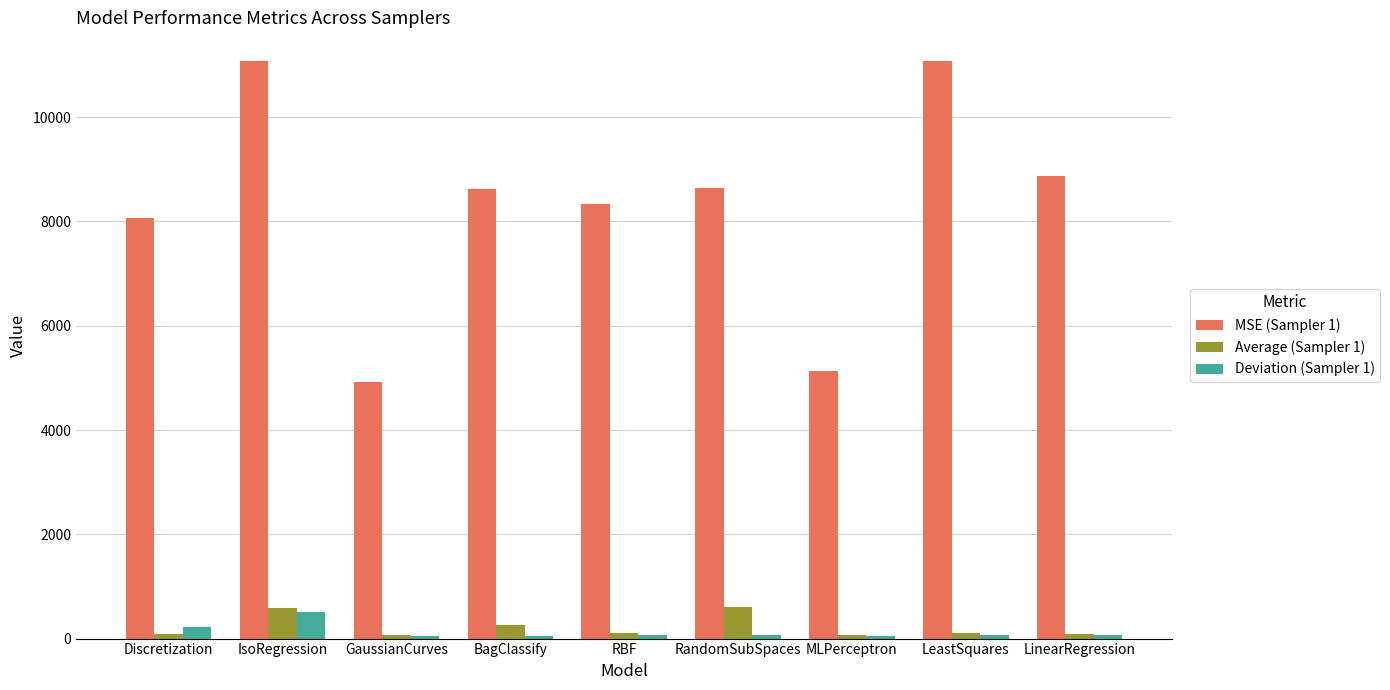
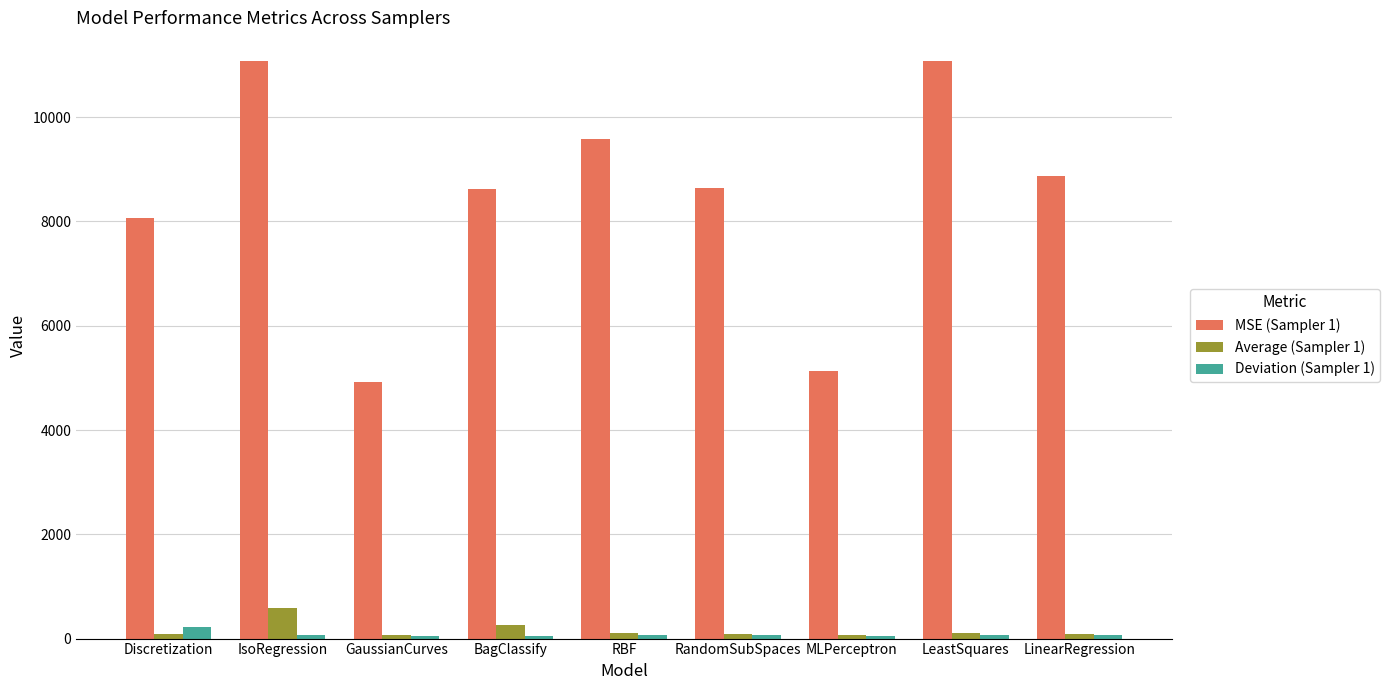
Deviation (Sampler 1), IsoRegression: 500 -> 100
MSE (Sampler 1), RBF: 8300 -> 9600
Average (Sampler 1), RandomSubSpaces: 600 -> 100
